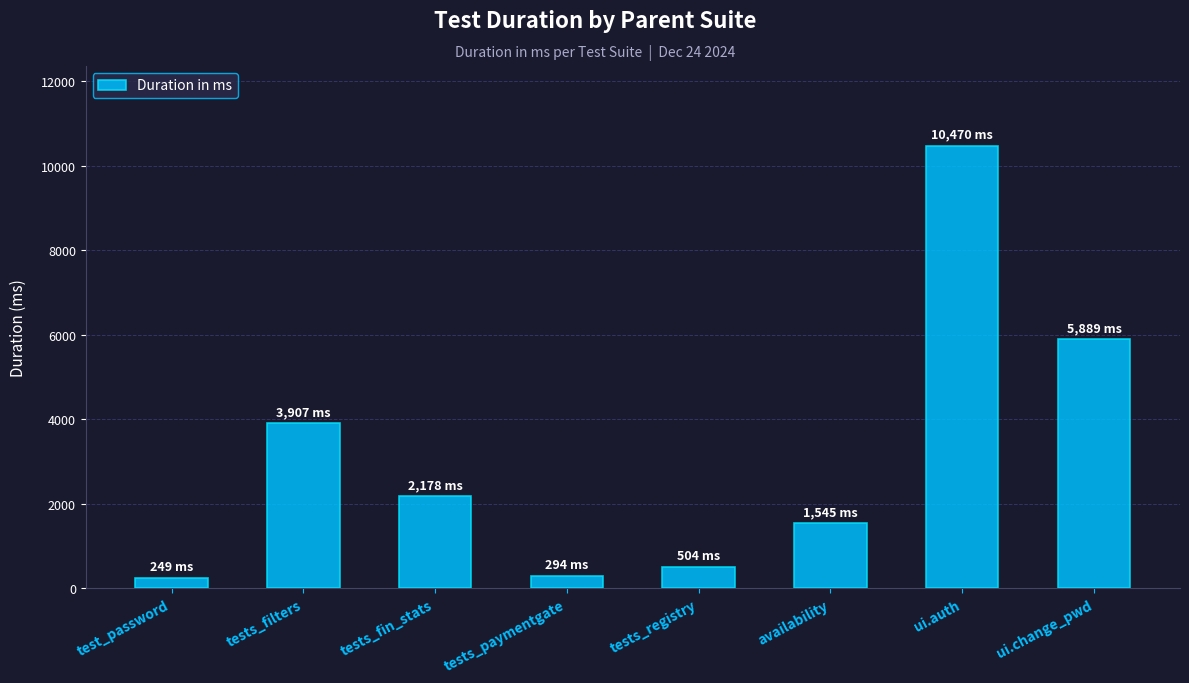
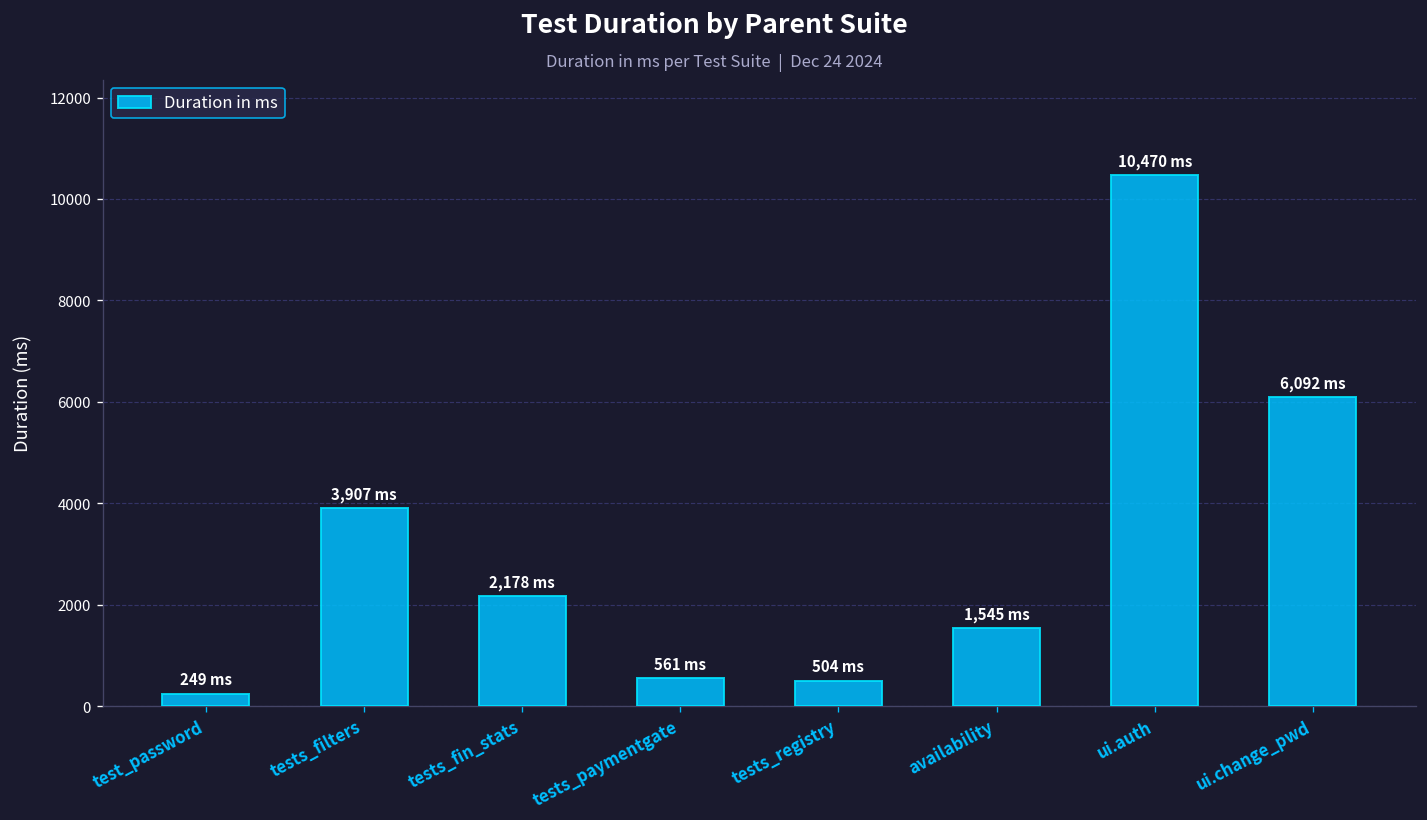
tests_paymentgate: 294 -> 561
ui.change_pwd: 5,889 -> 6,092
